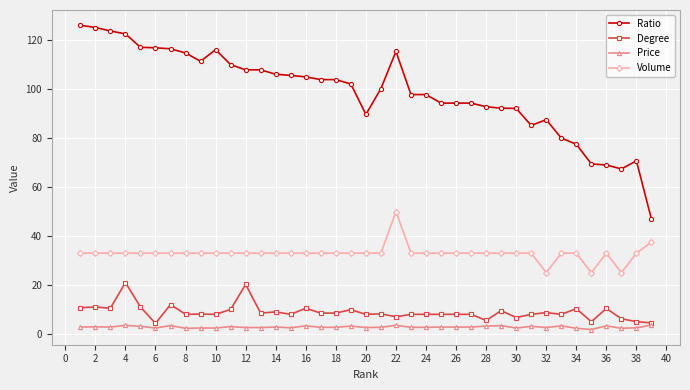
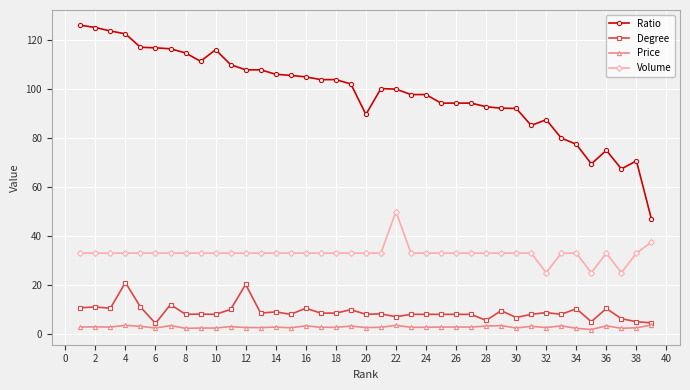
Ratio, 22: 115 -> 100
Ratio, 36: 69 -> 75
